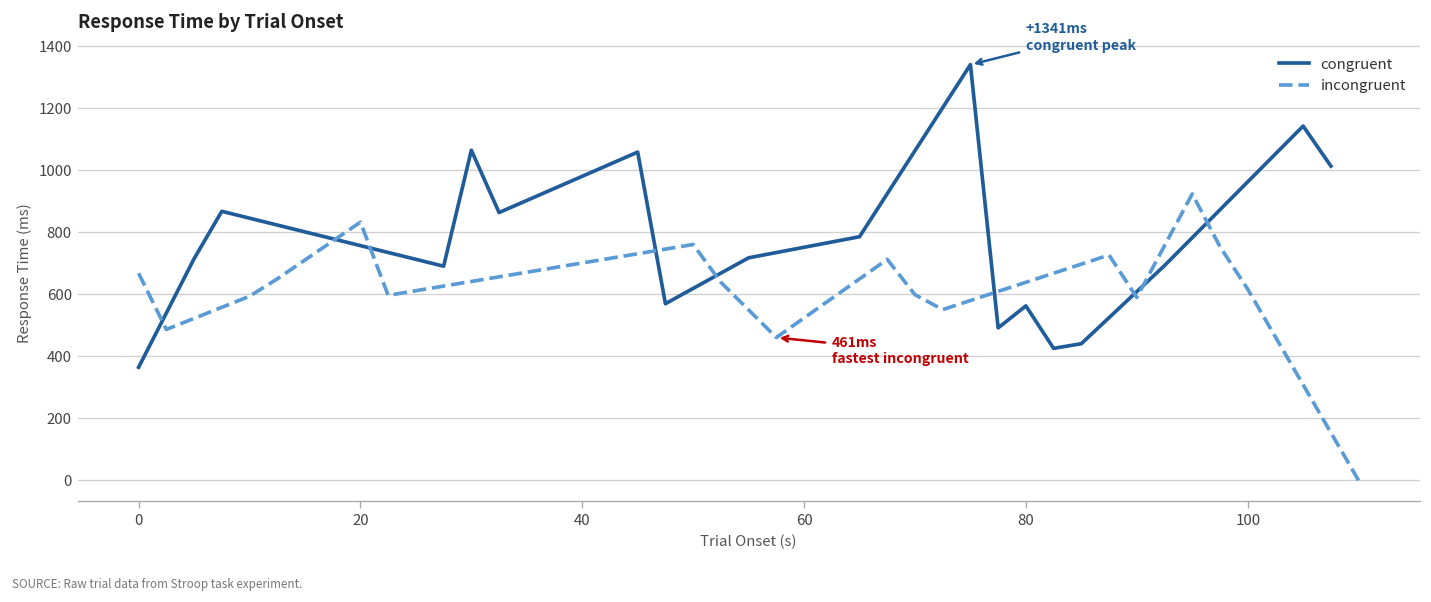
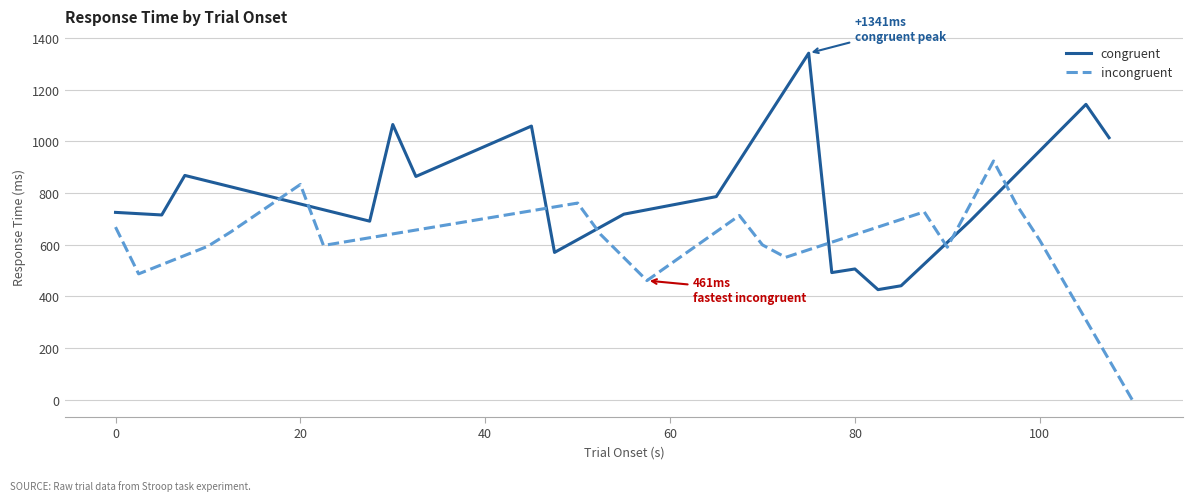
congruent, 0: 370 -> 730
congruent, 80: 560 -> 510
